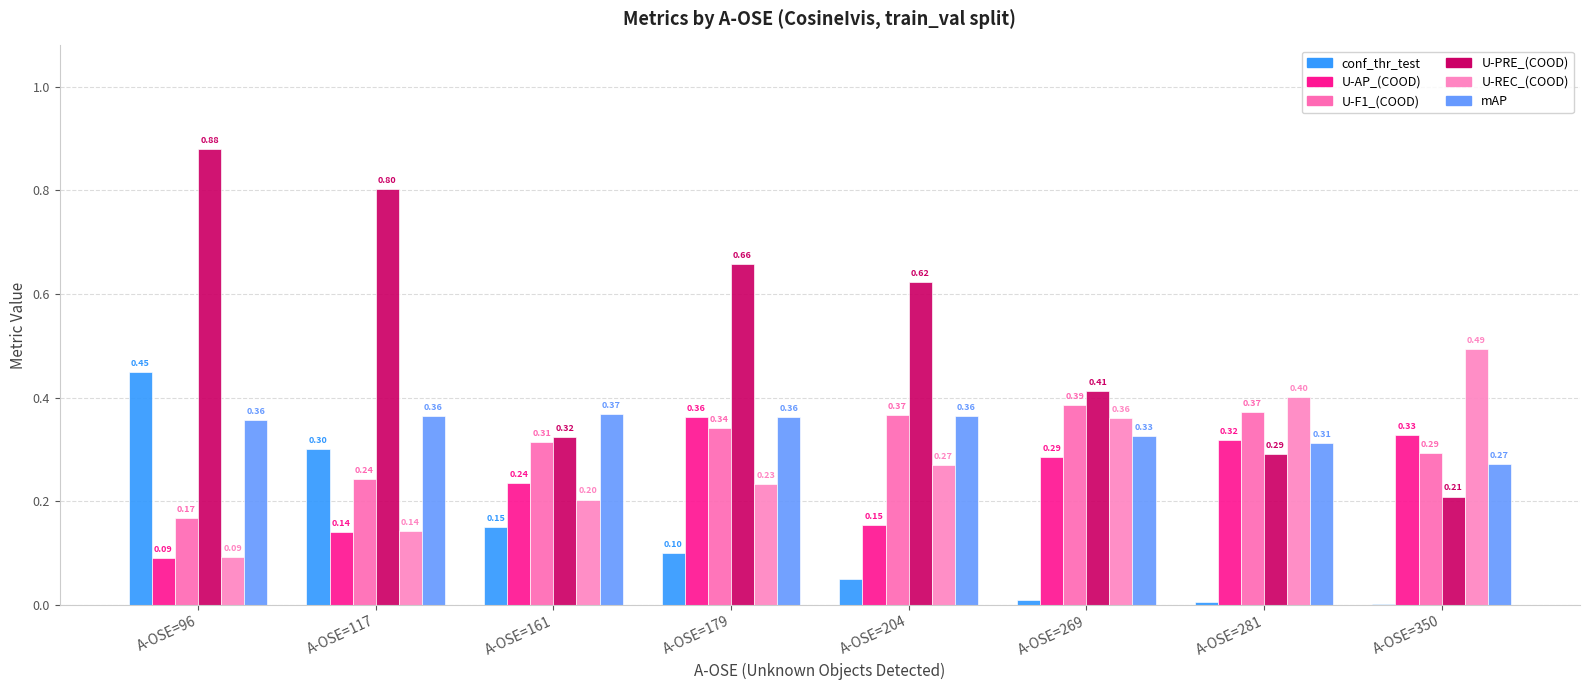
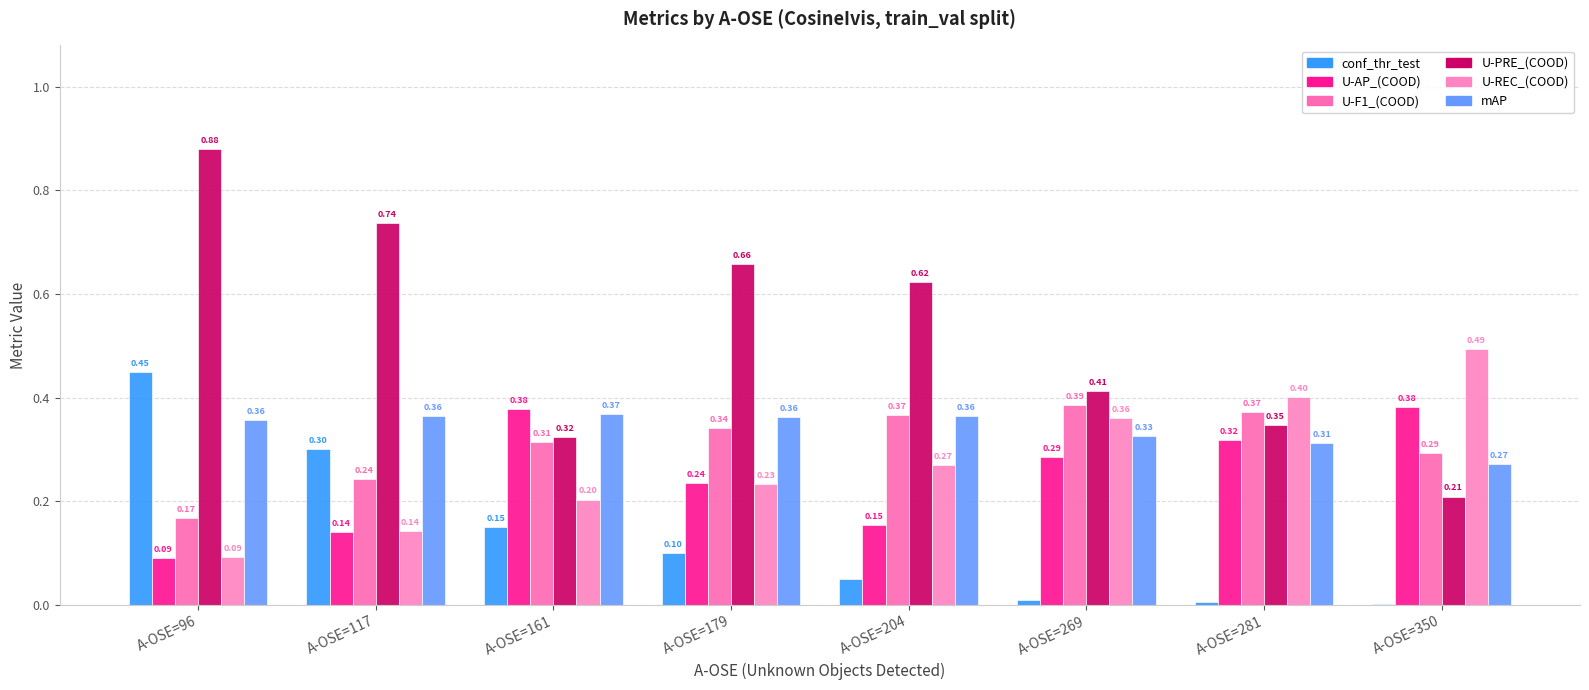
U-PRE_(COOD), A-OSE=117: 0.80 -> 0.74
U-AP_(COOD), A-OSE=161: 0.24 -> 0.38
U-AP_(COOD), A-OSE=179: 0.36 -> 0.24
U-PRE_(COOD), A-OSE=281: 0.29 -> 0.35
U-AP_(COOD), A-OSE=350: 0.33 -> 0.38
